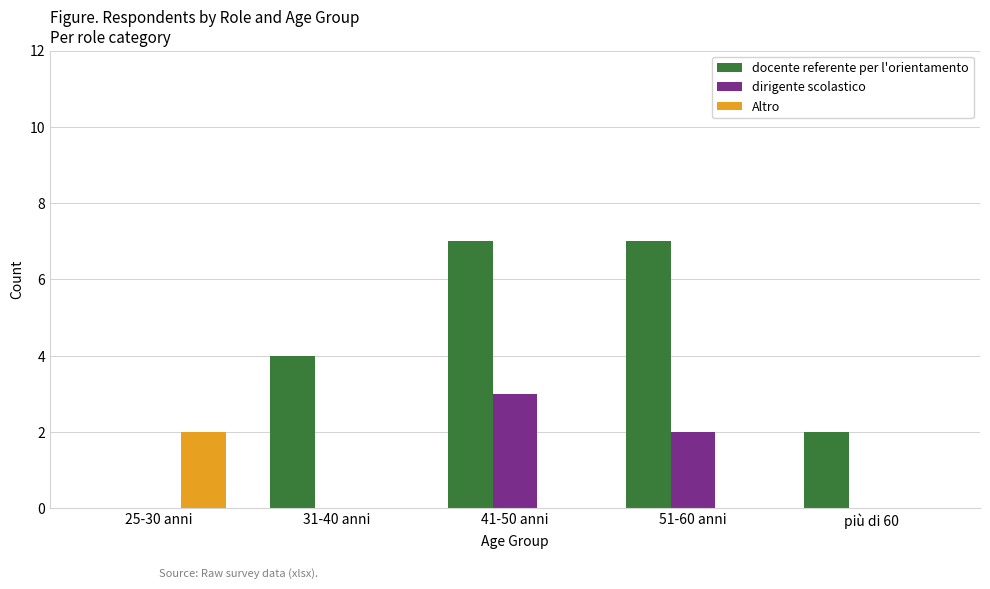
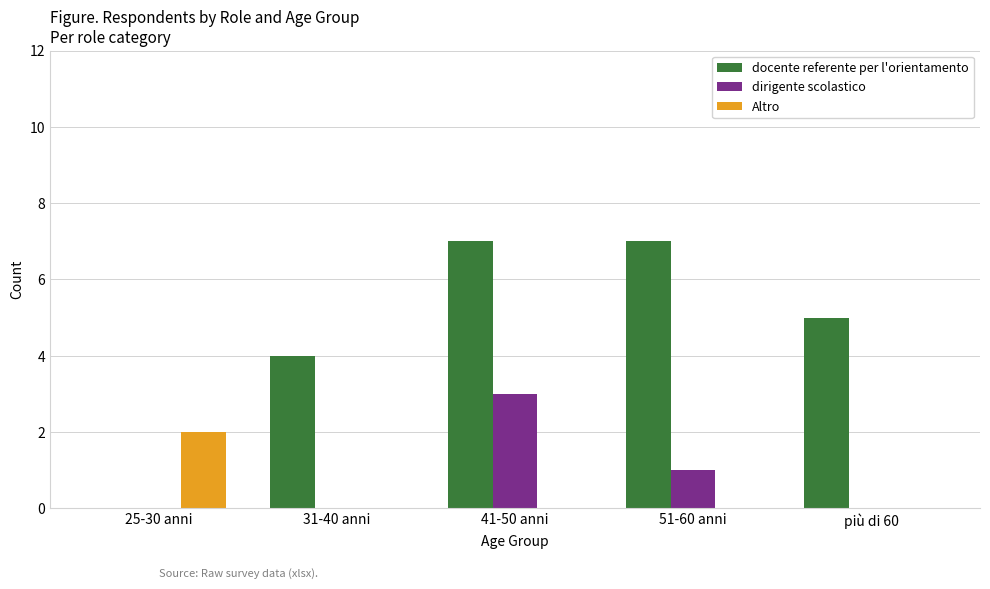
dirigente scolastico, 51-60 anni: 2 -> 1
docente referente per l'orientamento, più di 60: 2 -> 5
